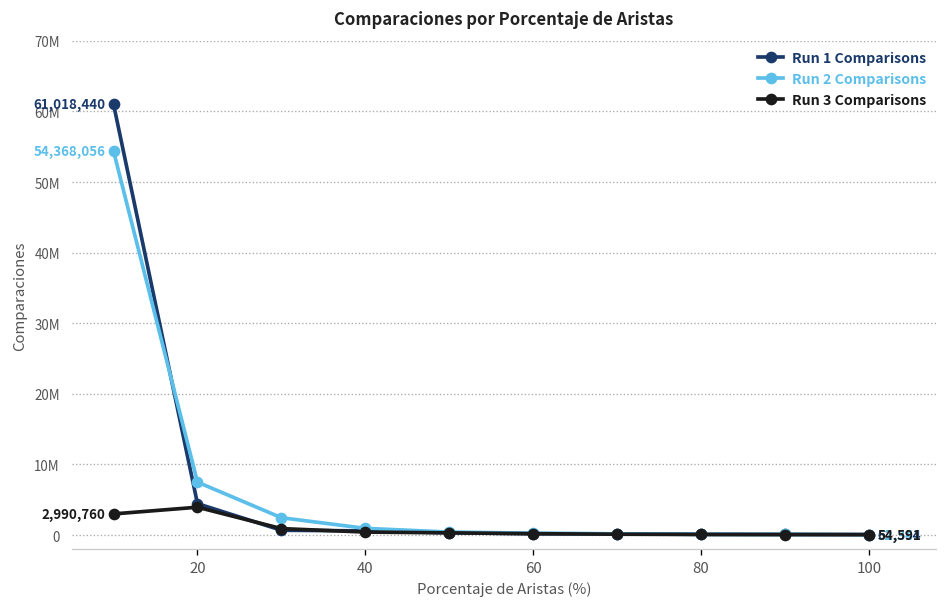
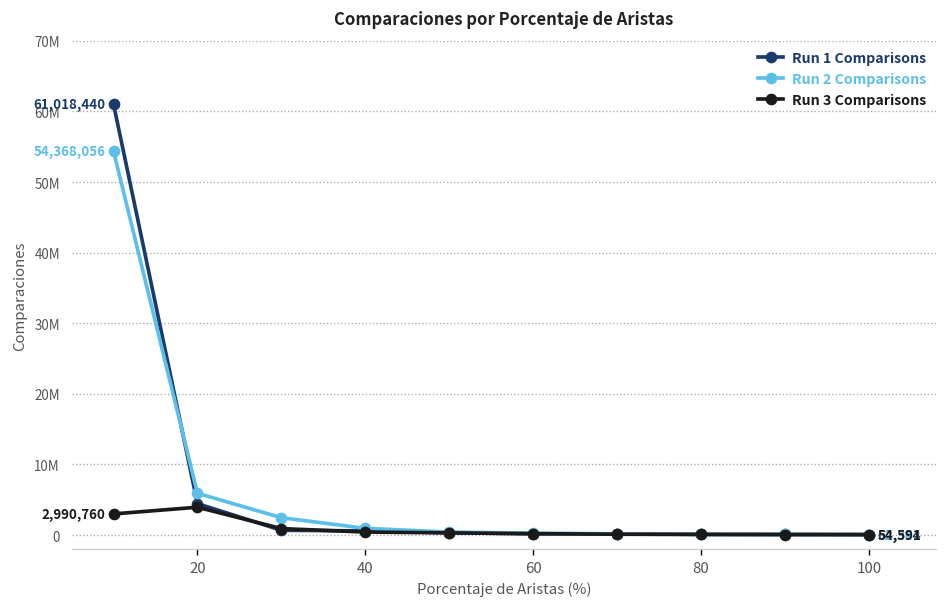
Run 2 Comparisons, 20: 7000000 -> 6000000
